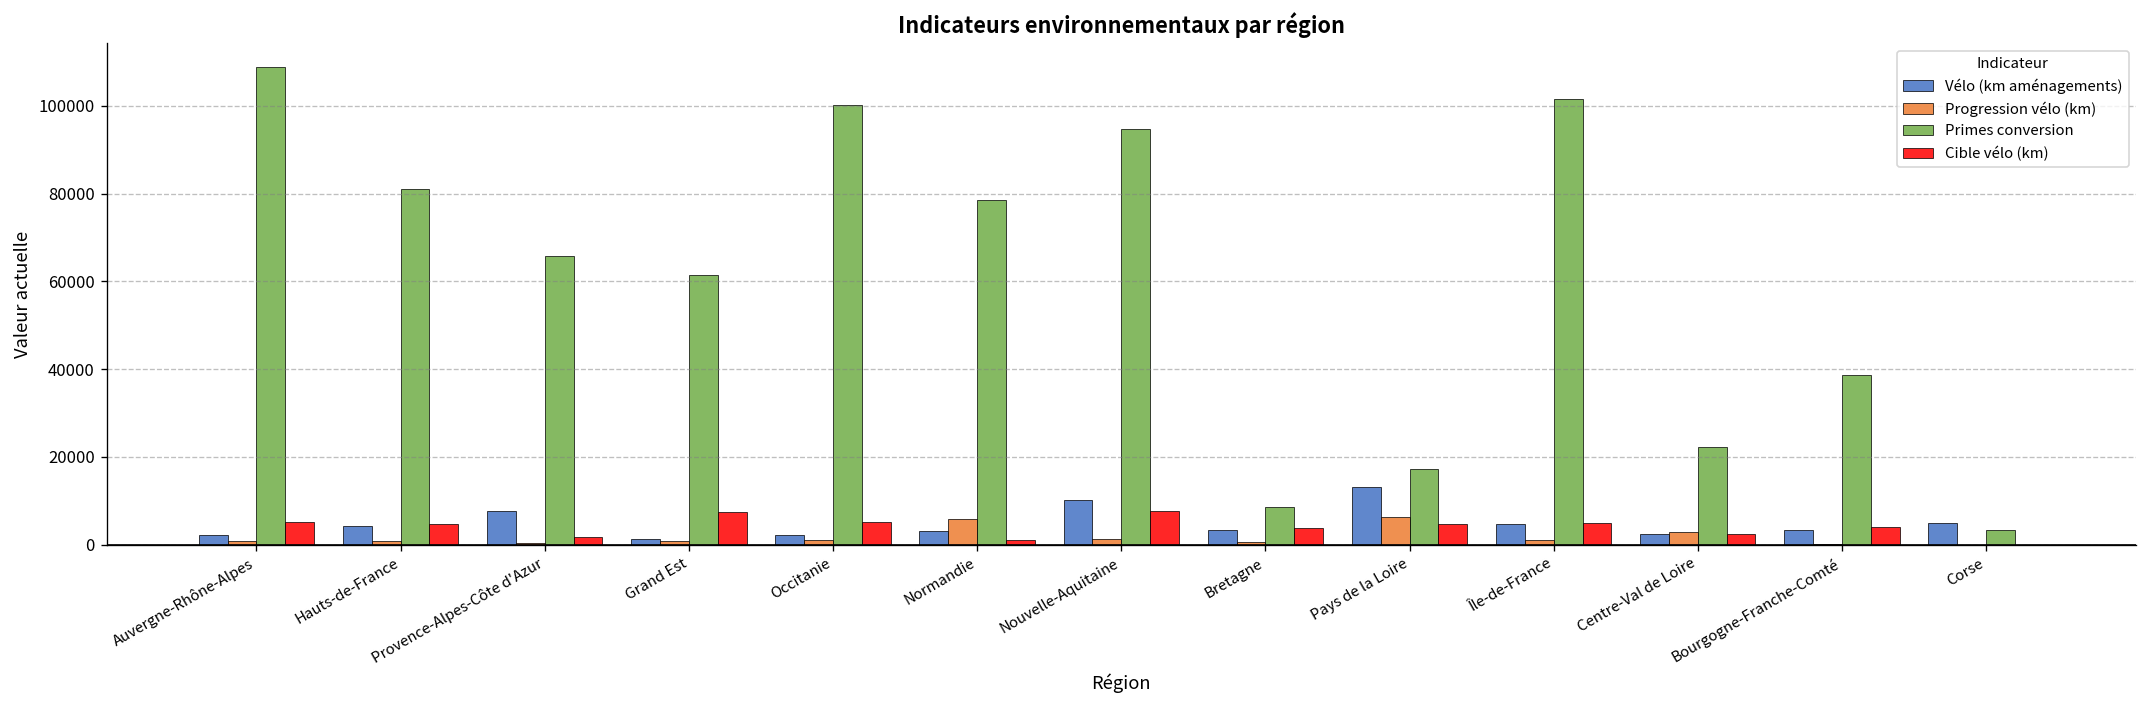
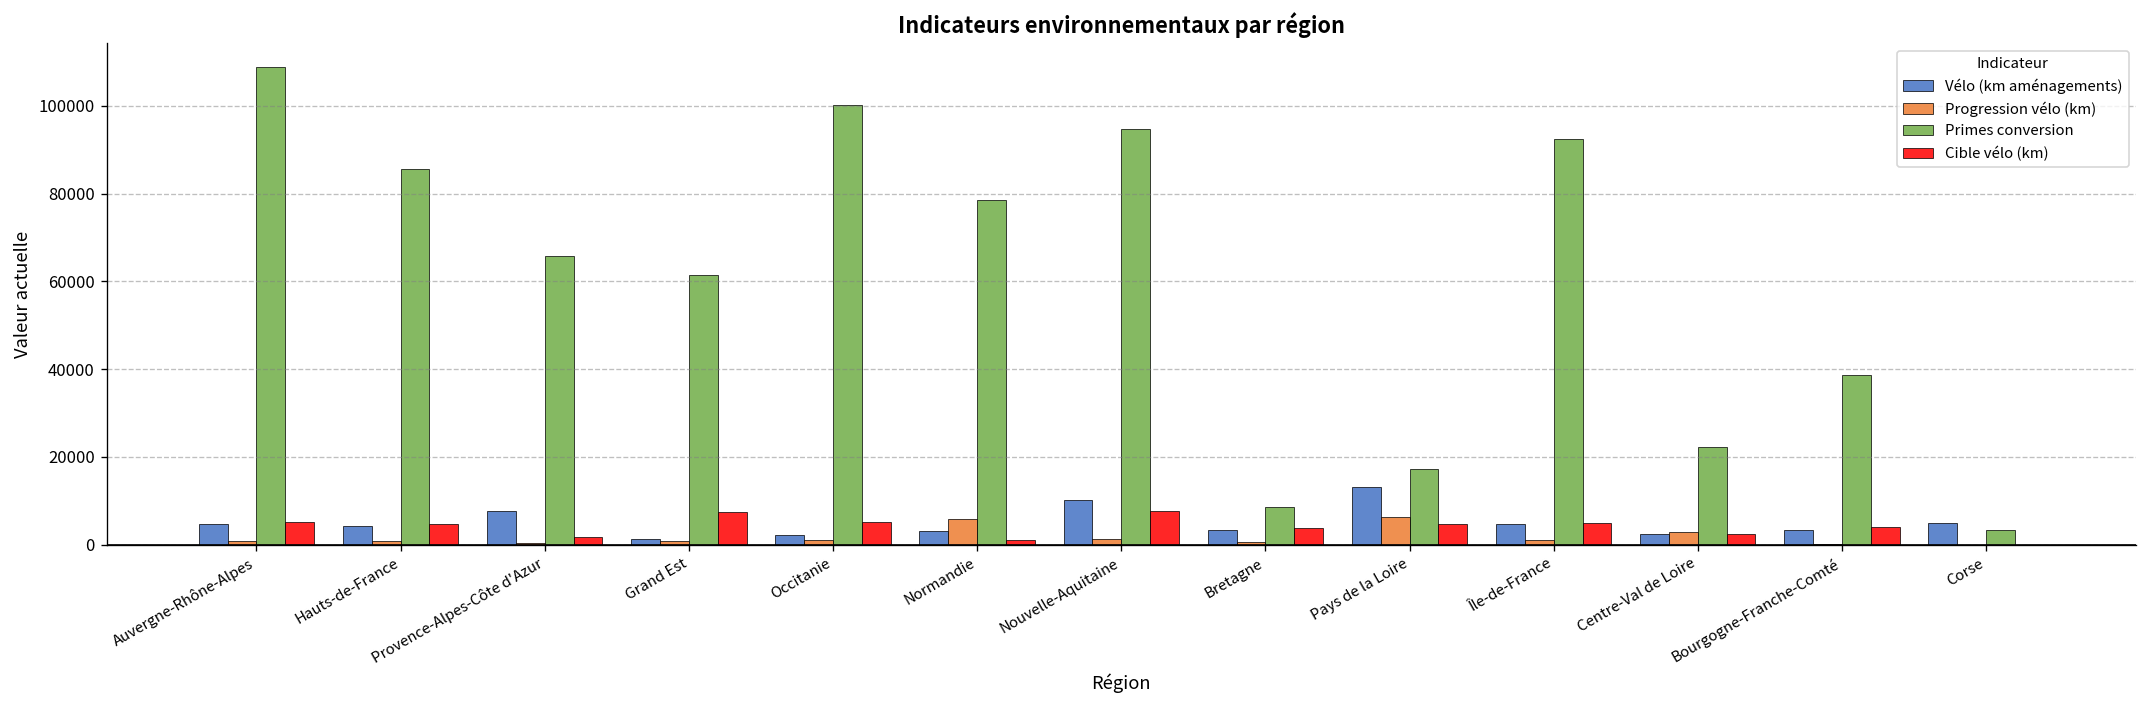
Vélo (km aménagements), Auvergne-Rhône-Alpes: 2000 -> 5000
Primes conversion, Hauts-de-France: 81000 -> 86000
Primes conversion, Île-de-France: 102000 -> 92000
